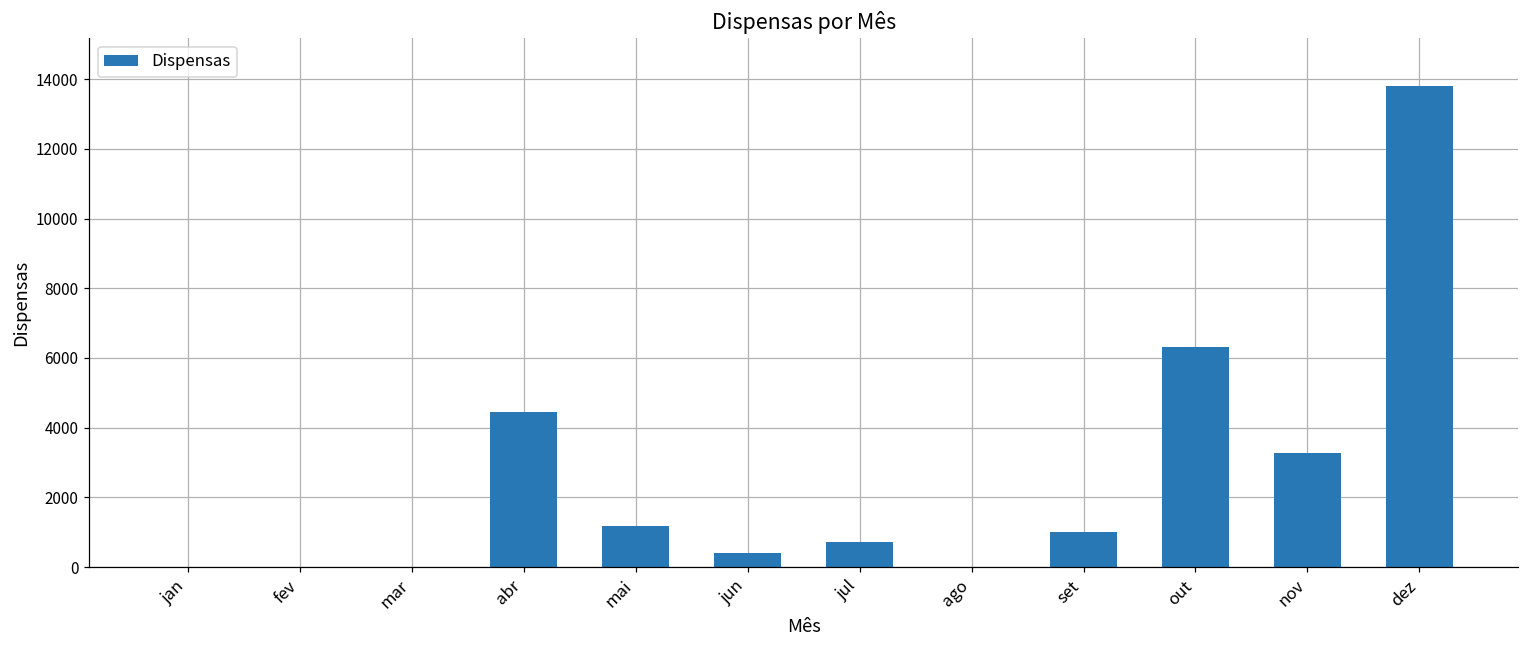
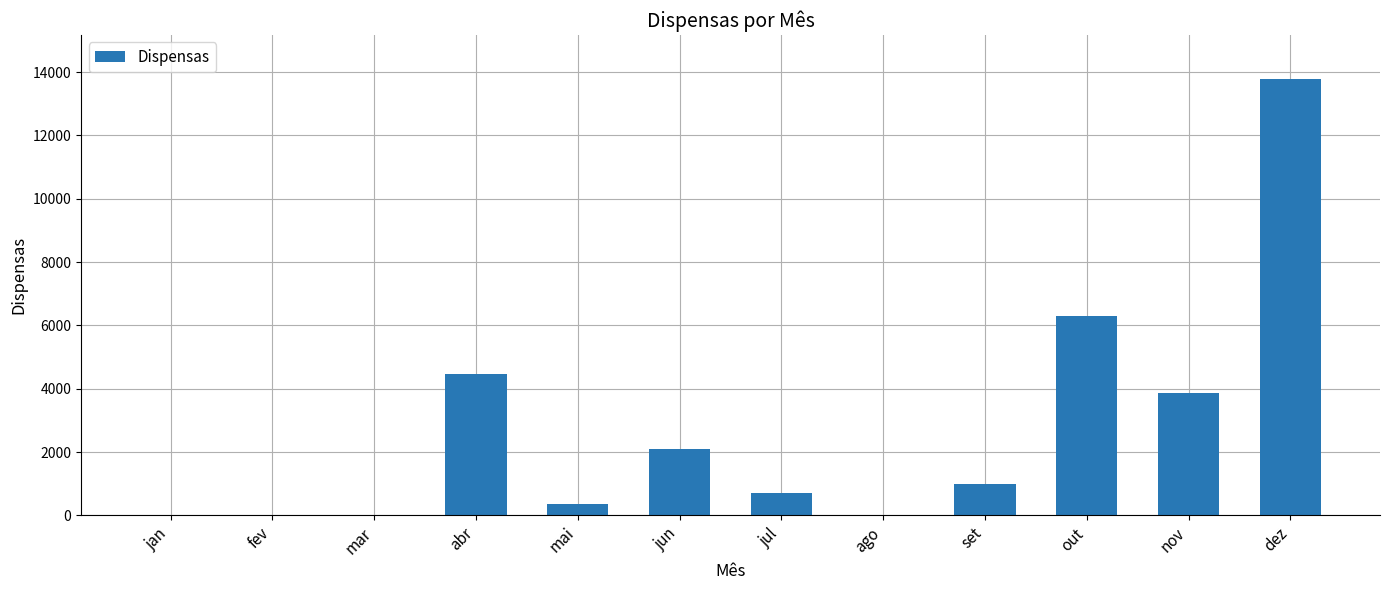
mai: 1200 -> 400
jun: 400 -> 2100
nov: 3300 -> 3900
